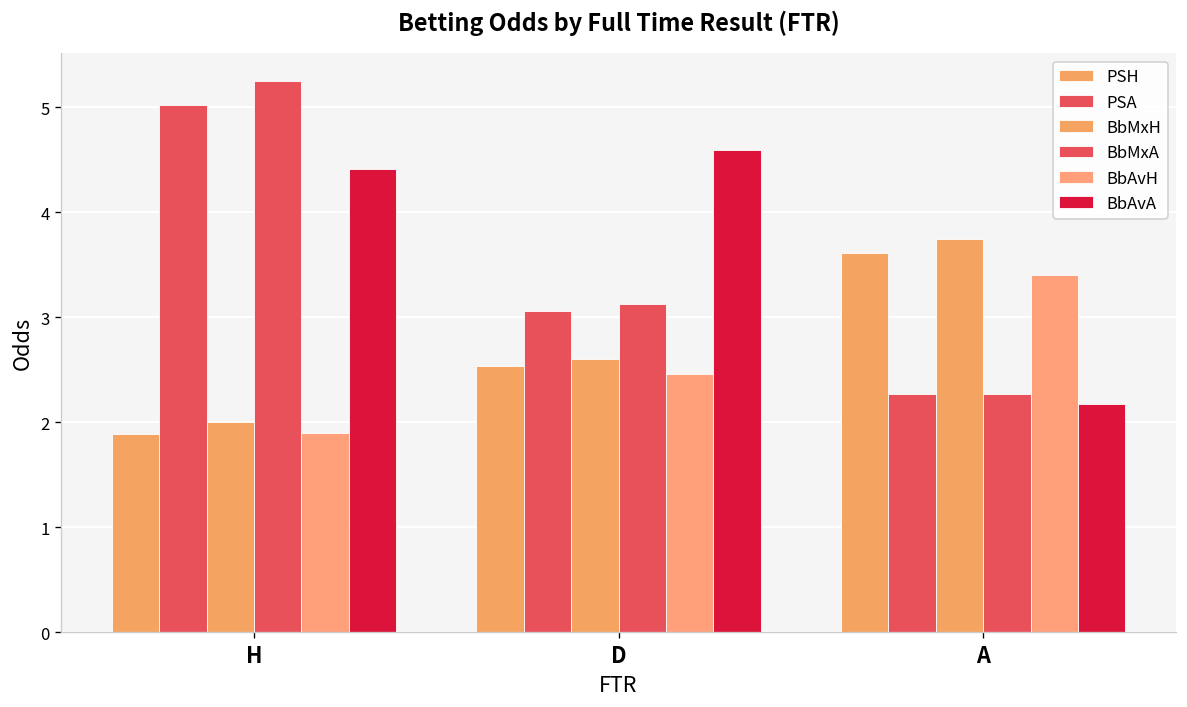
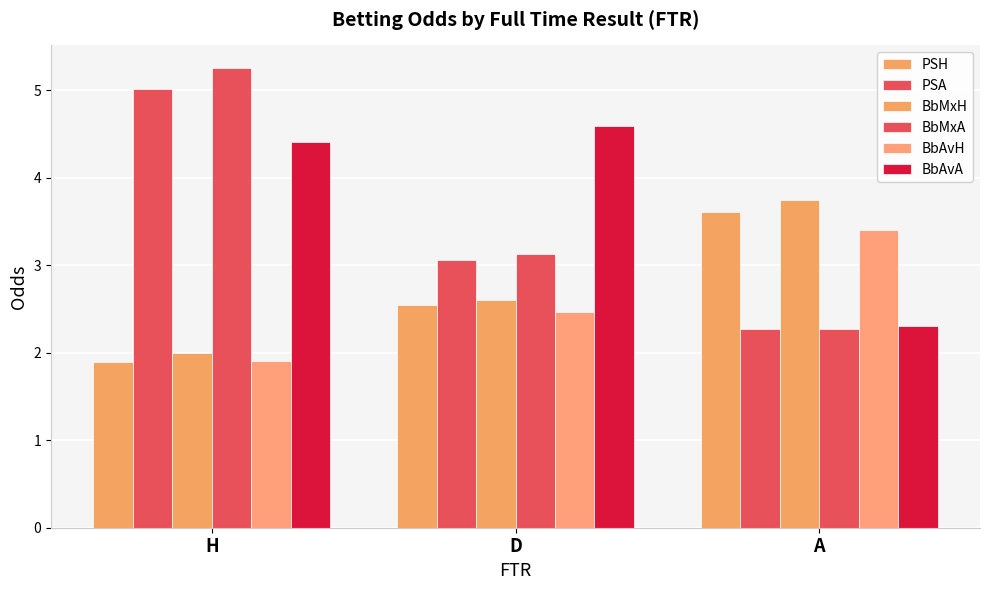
BbAvA, A: 2.2 -> 2.3
